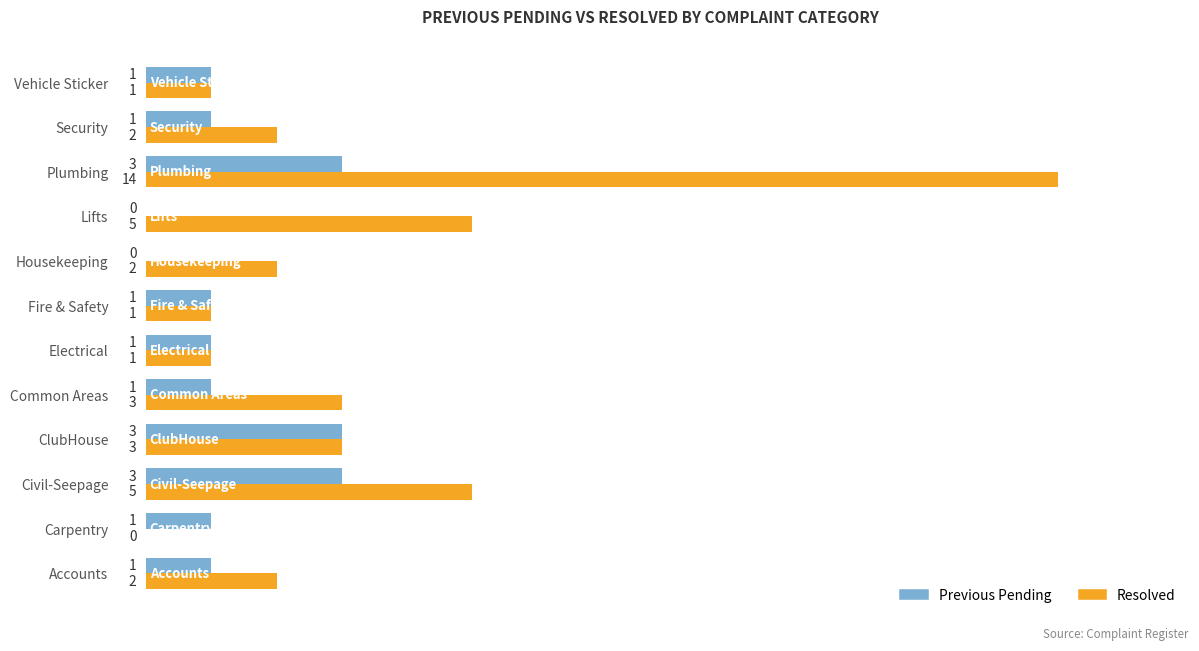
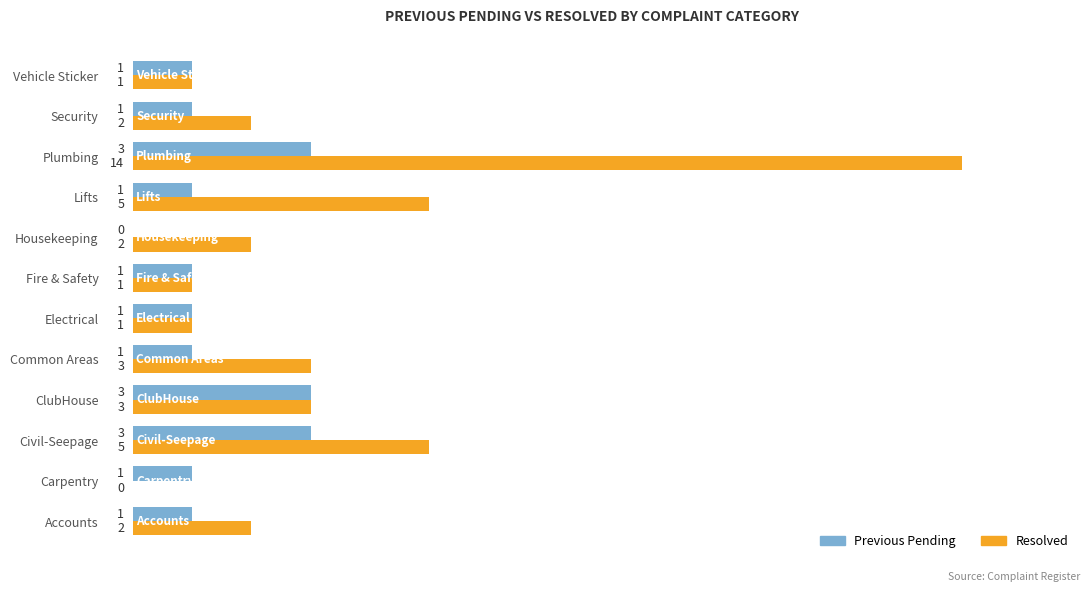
Previous Pending, Lifts: 0 -> 1
